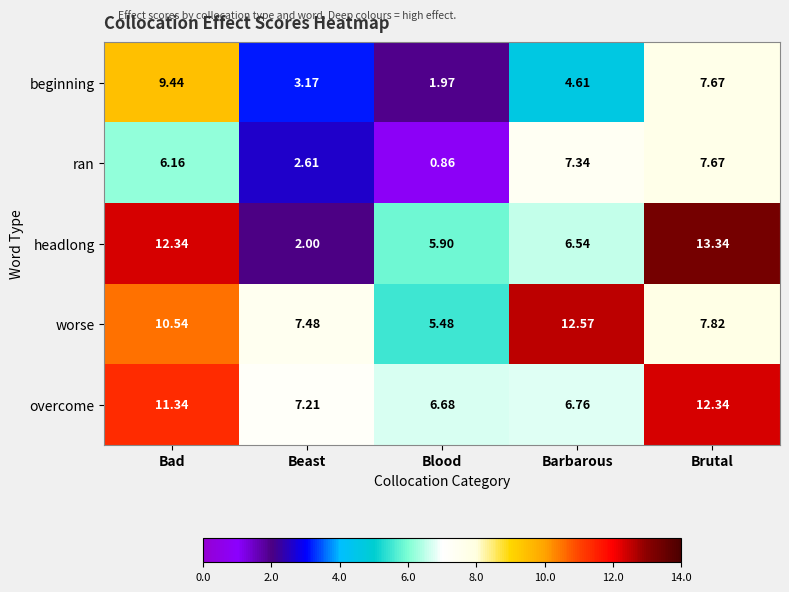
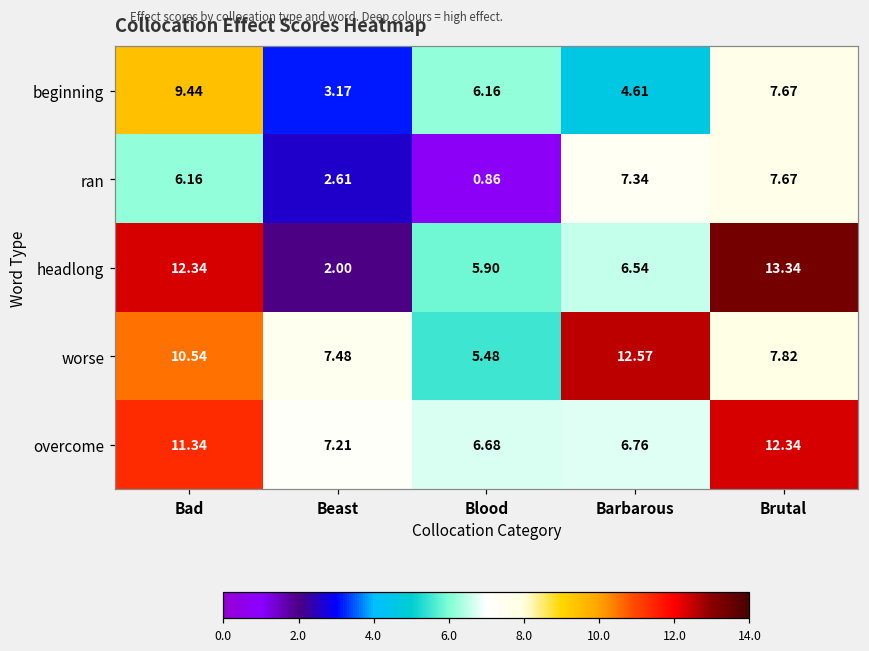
beginning, Blood: 1.97 -> 6.16
